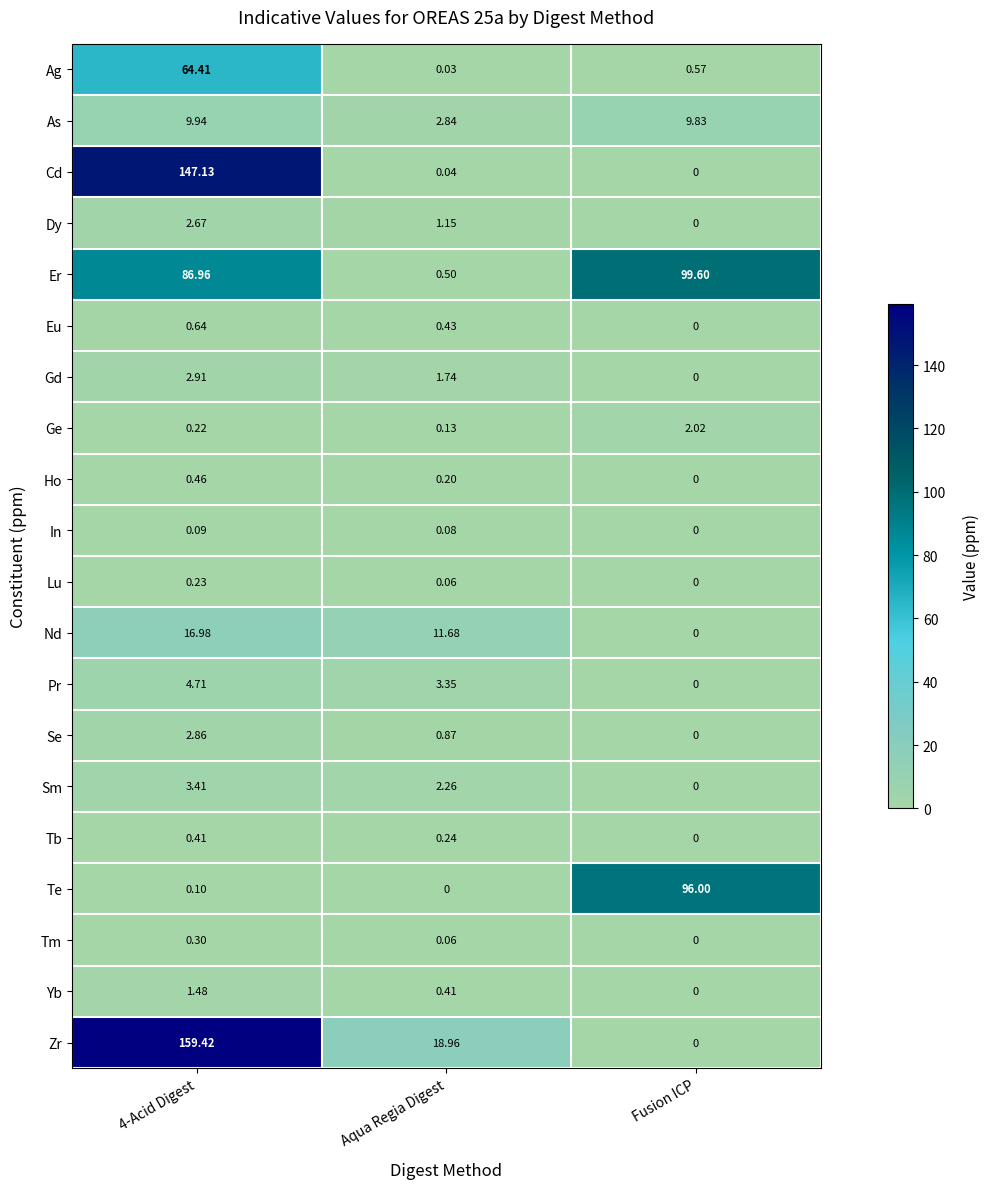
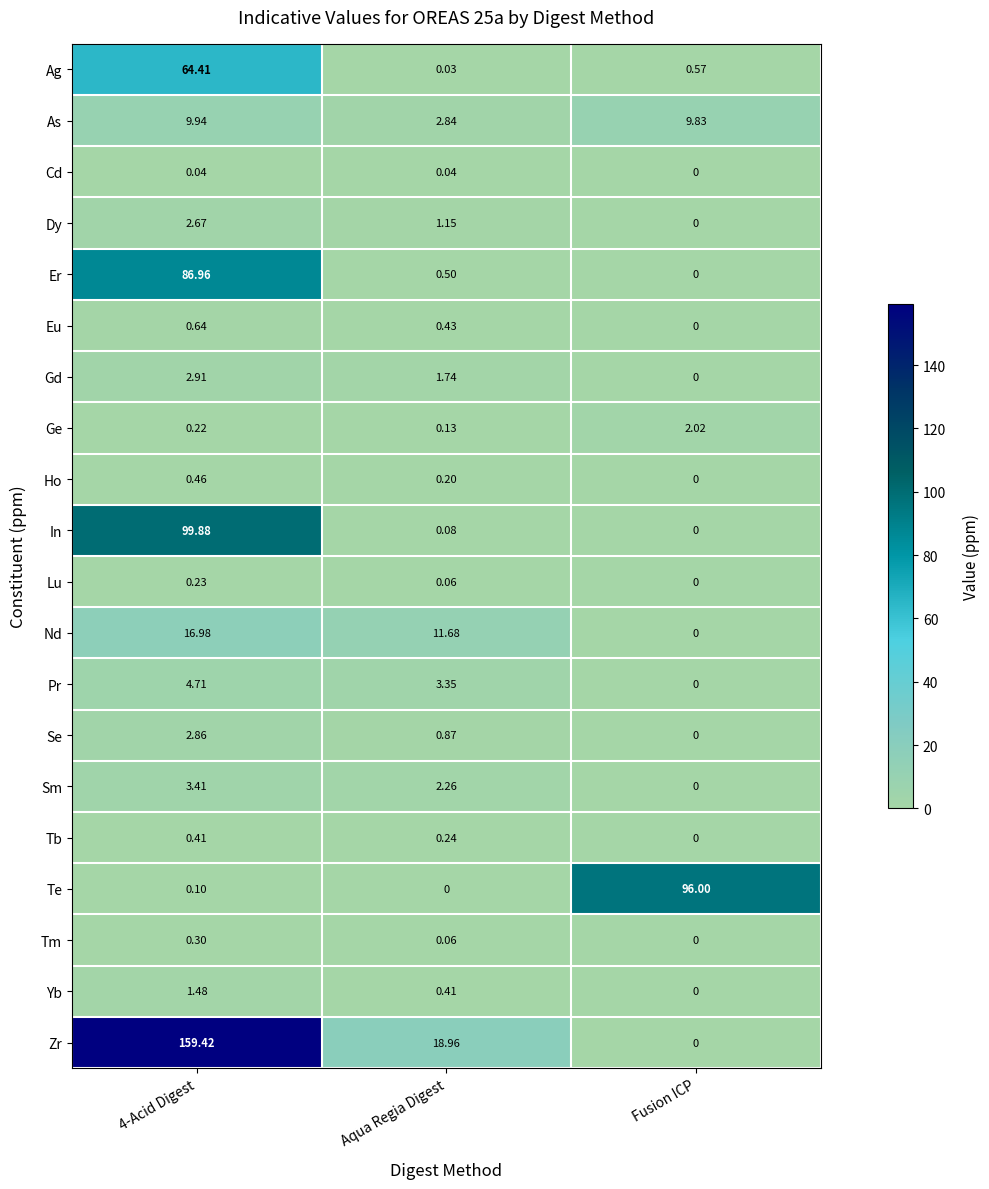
Cd, 4-Acid Digest: 147.13 -> 0.04
Er, Fusion ICP: 99.60 -> 0
In, 4-Acid Digest: 0.09 -> 99.88
